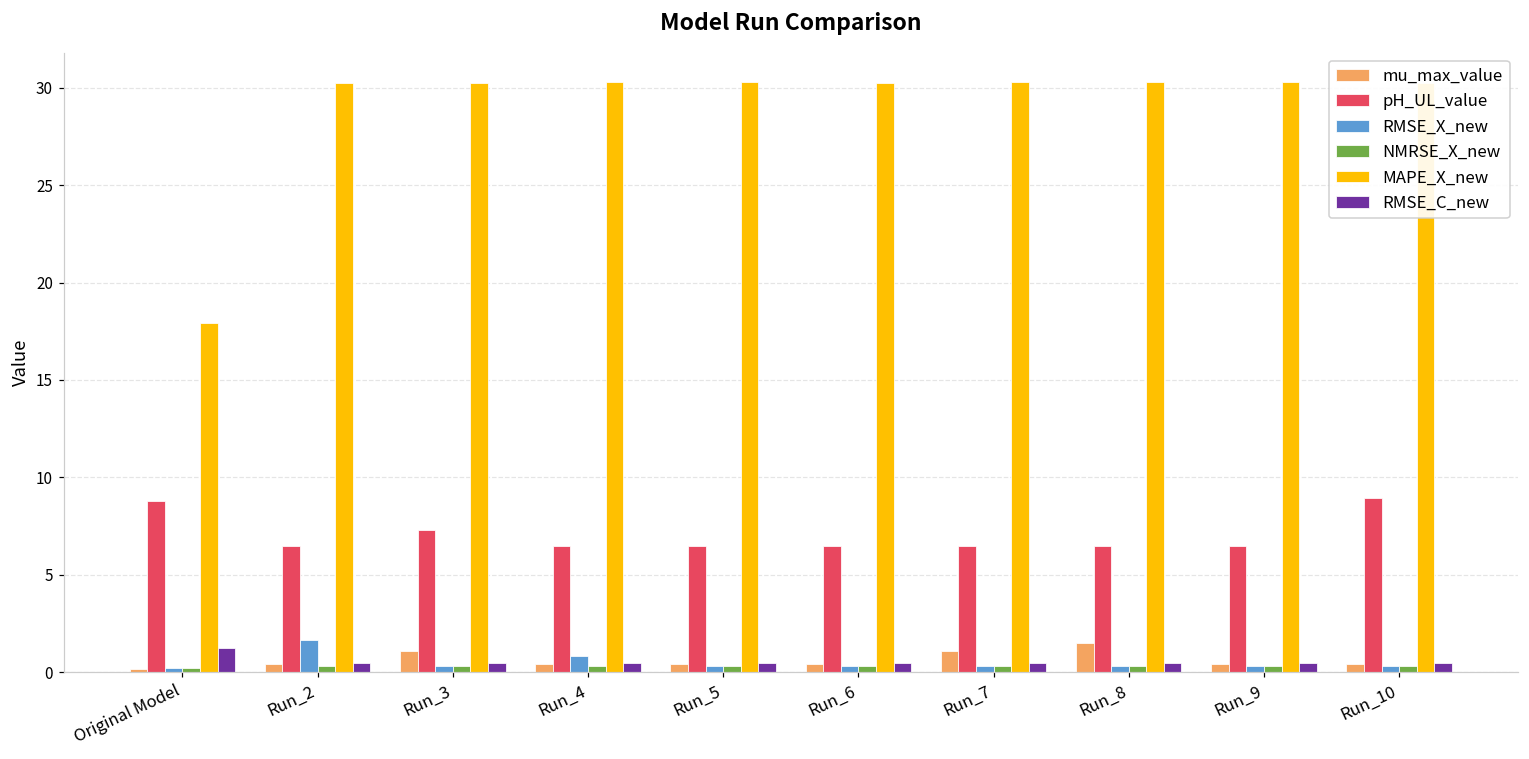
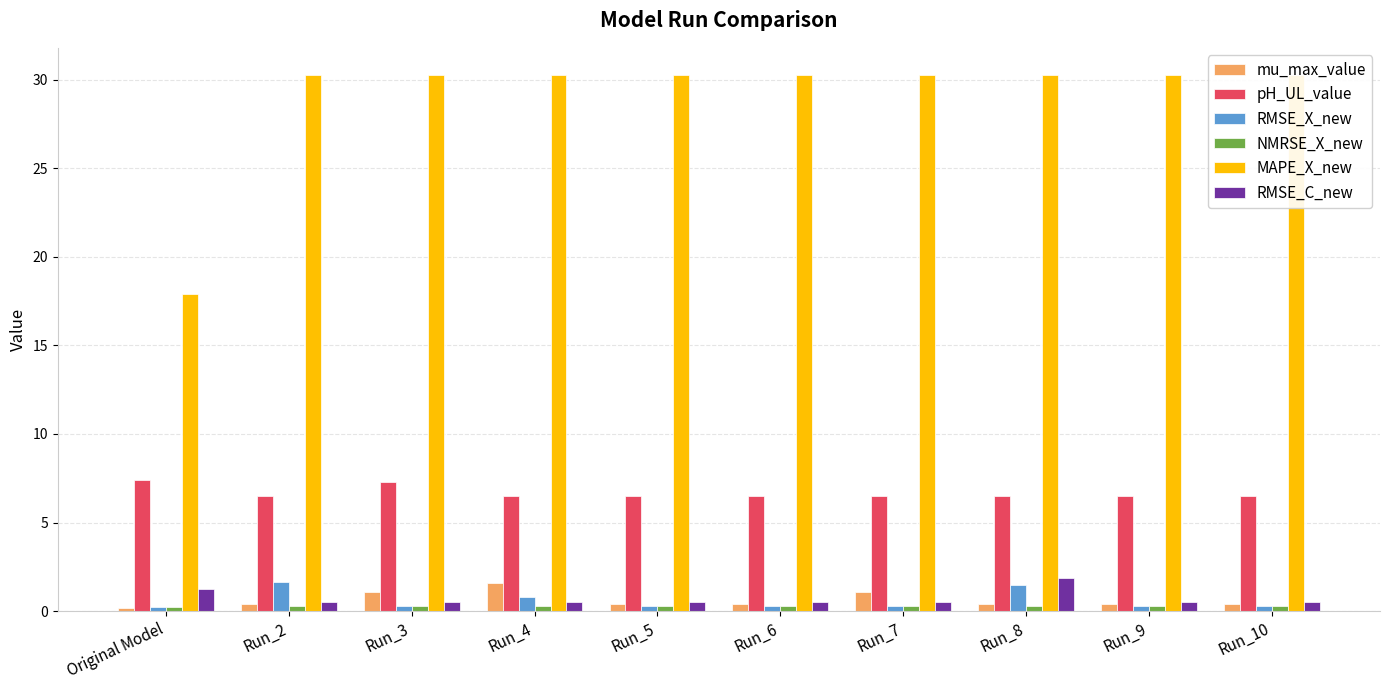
pH_UL_value, Original Model: 8.8 -> 7.4
mu_max_value, Run_4: 0.4 -> 1.6
mu_max_value, Run_8: 1.5 -> 0.4
RMSE_X_new, Run_8: 0.3 -> 1.5
RMSE_C_new, Run_8: 0.5 -> 1.9
pH_UL_value, Run_10: 9.0 -> 6.5
